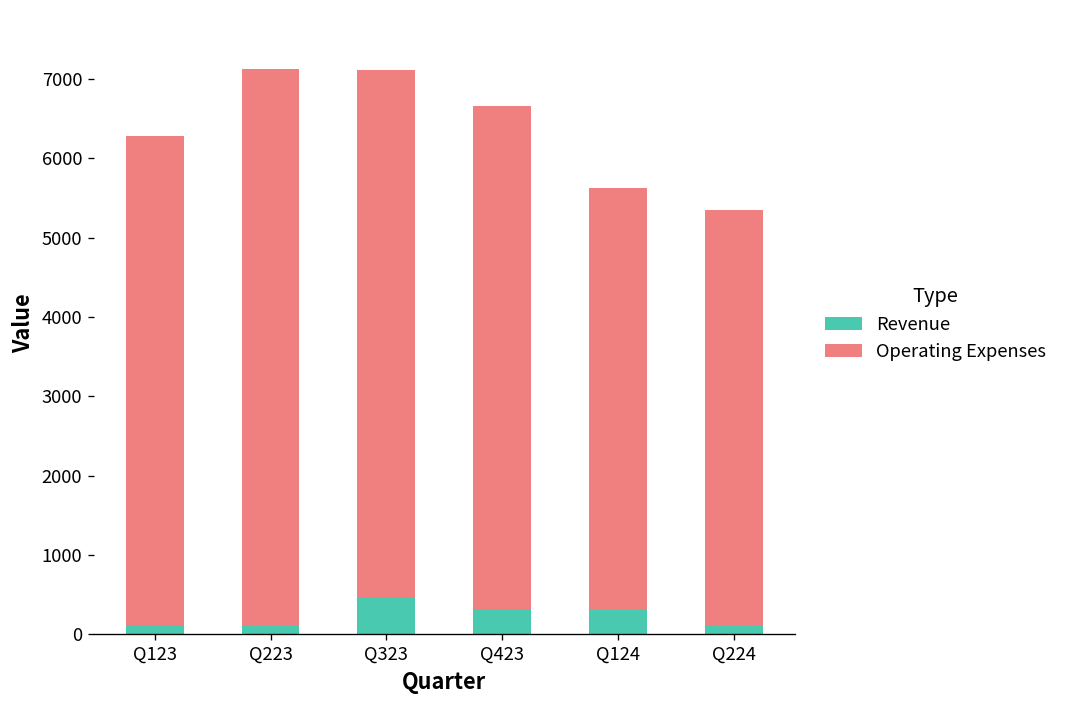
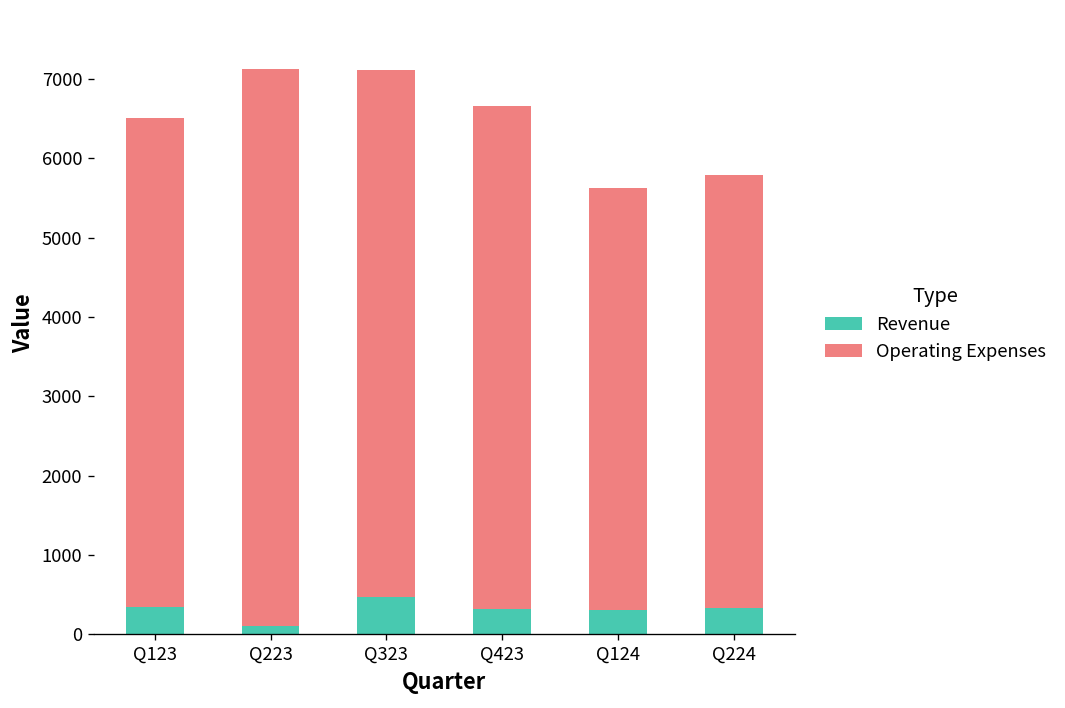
Revenue, Q123: 100 -> 300
Revenue, Q224: 100 -> 300
Operating Expenses, Q224: 5200 -> 5400
